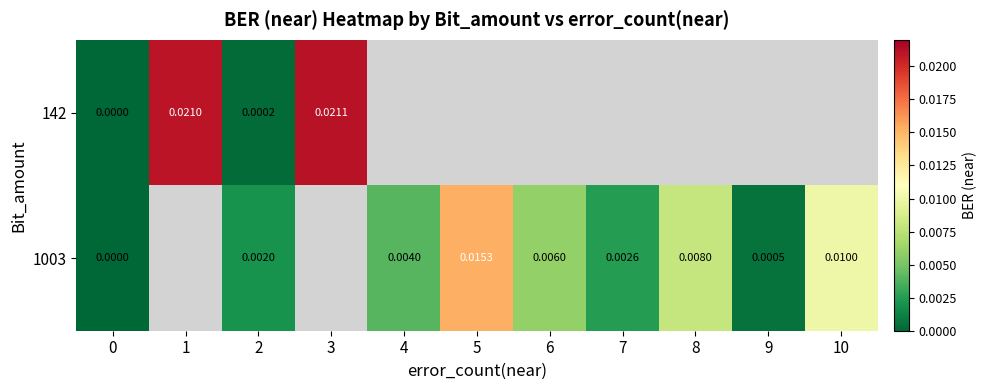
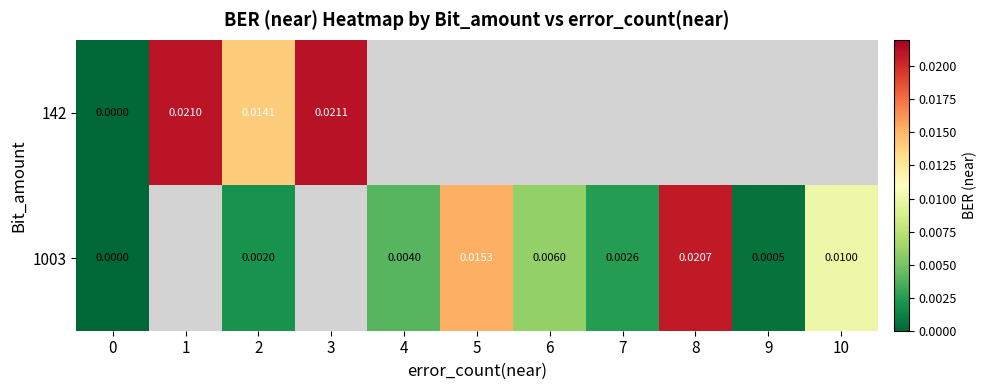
142, 2: 0.0002 -> 0.0141
1003, 8: 0.0080 -> 0.0207
